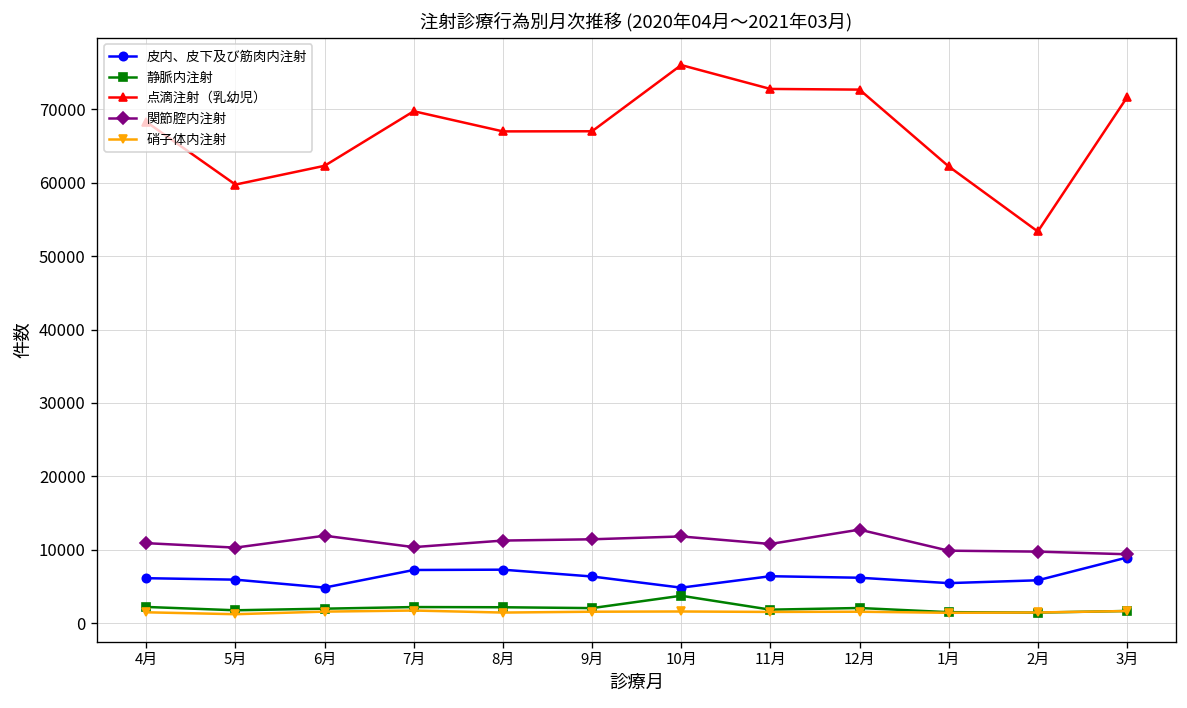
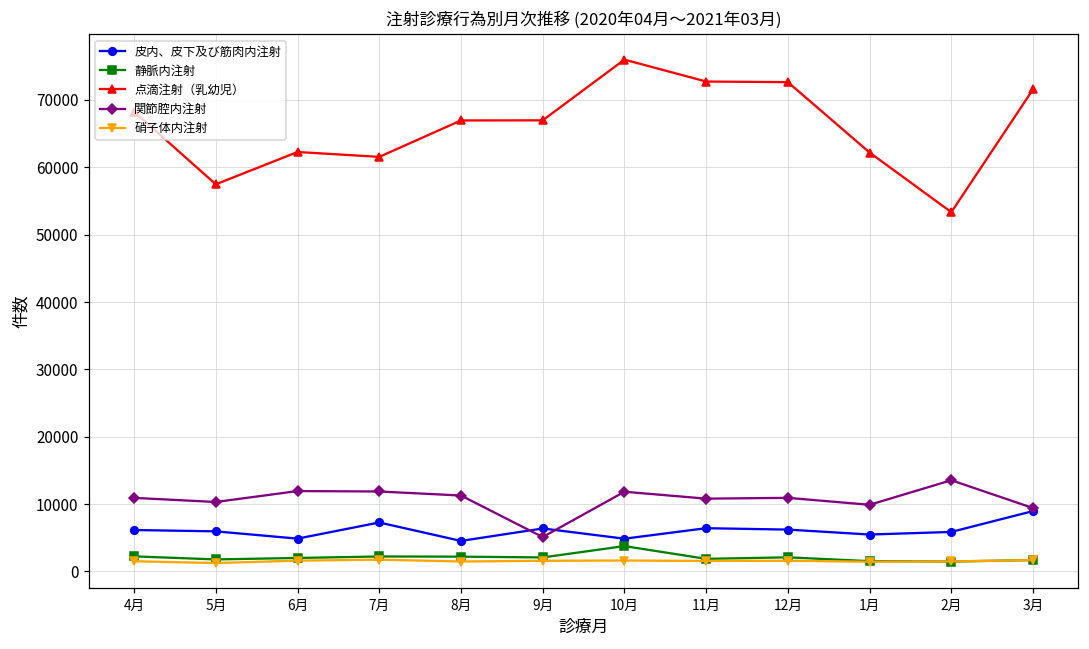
点滴注射（乳幼児）, 5月: 60000 -> 57000
点滴注射（乳幼児）, 7月: 70000 -> 62000
関節腔内注射, 7月: 10000 -> 12000
皮内、皮下及び筋肉内注射, 8月: 7000 -> 5000
関節腔内注射, 9月: 11000 -> 5000
関節腔内注射, 12月: 13000 -> 11000
関節腔内注射, 2月: 10000 -> 14000
